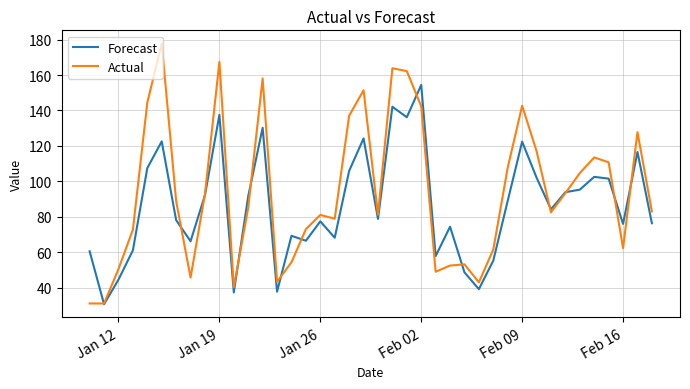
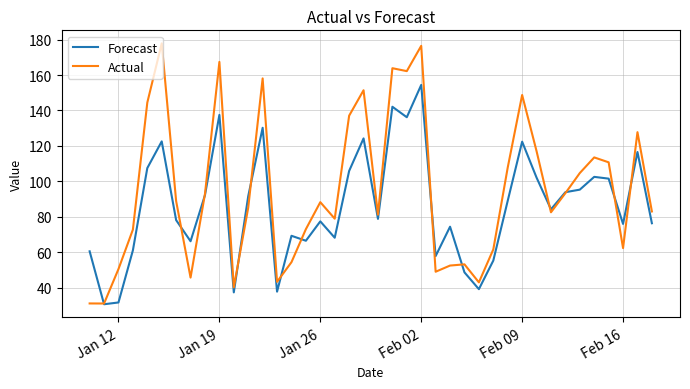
Forecast, Jan 12: 44 -> 32
Actual, Jan 26: 81 -> 88
Actual, Feb 02: 142 -> 176
Actual, Feb 09: 143 -> 149
